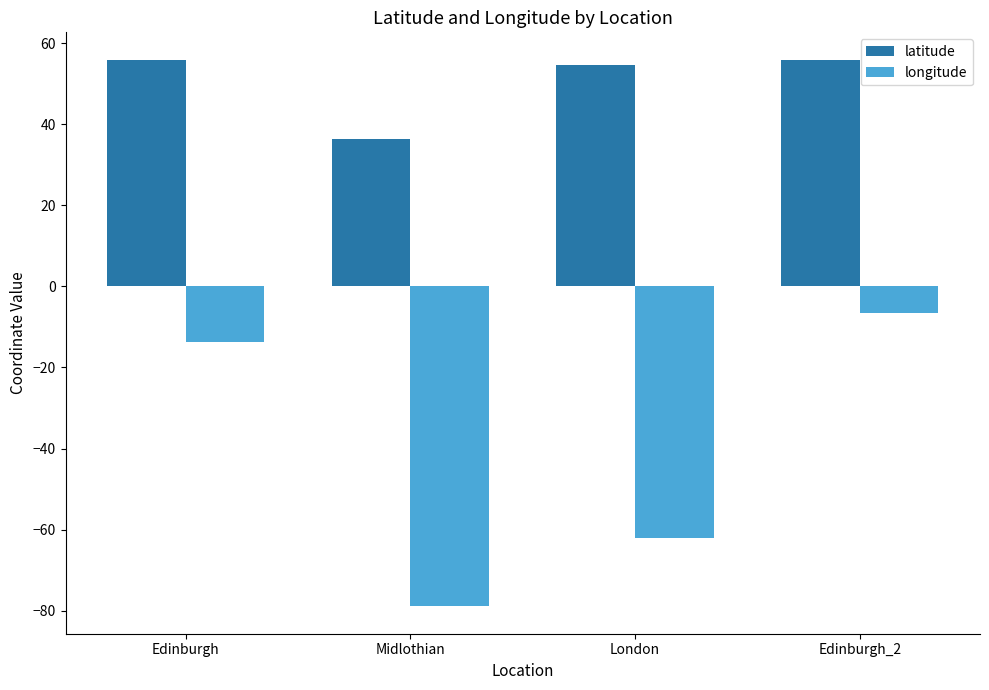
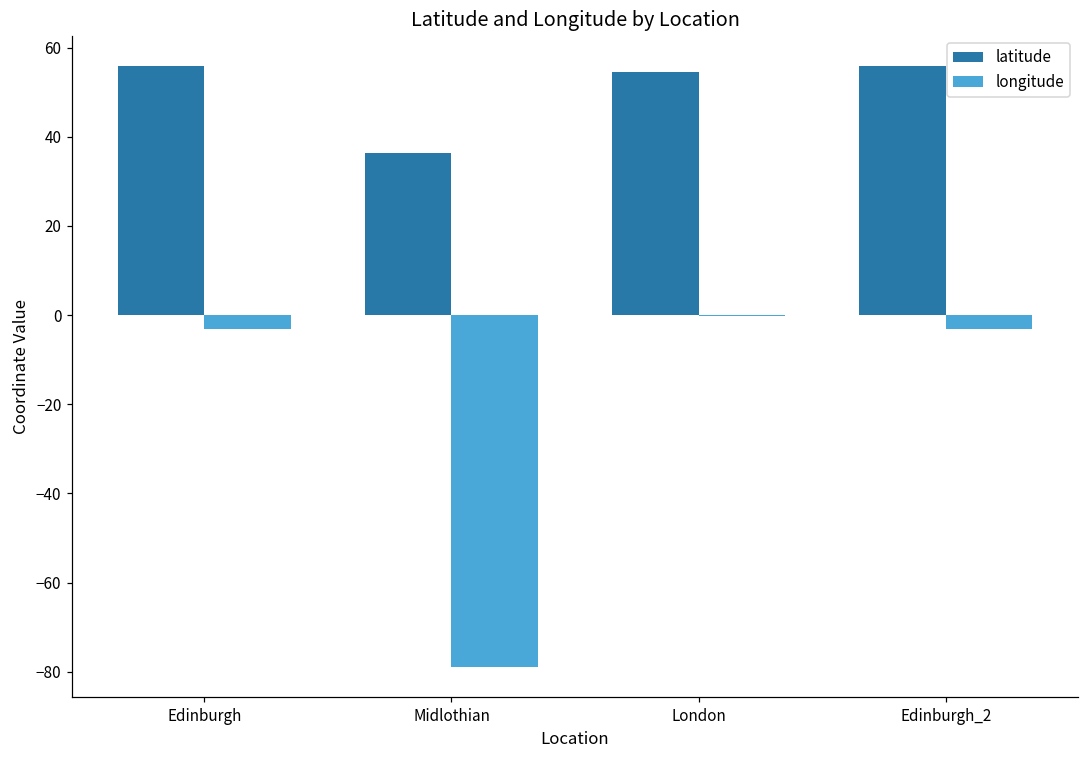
longitude, Edinburgh: -14 -> -3
longitude, London: -62 -> 0
longitude, Edinburgh_2: -7 -> -3
